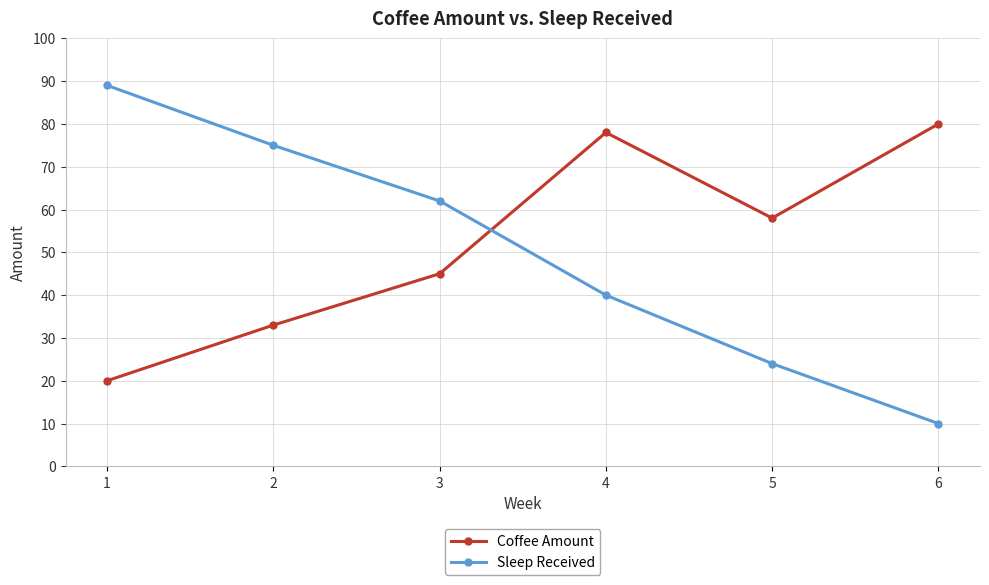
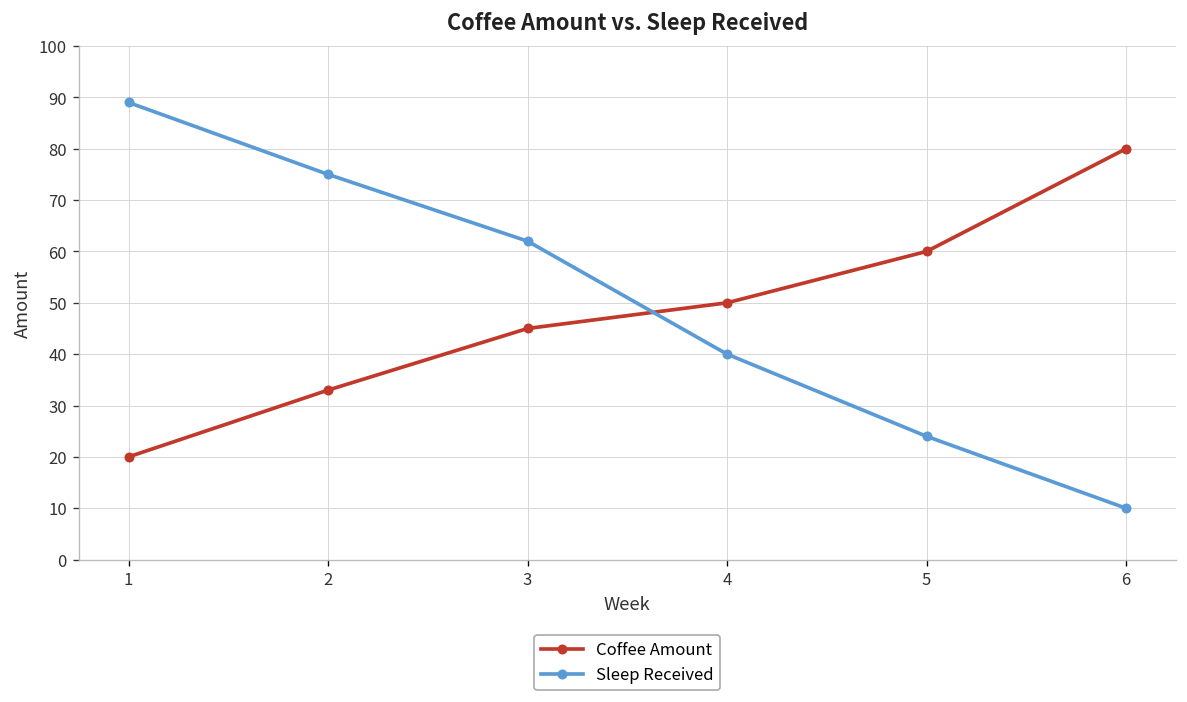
Coffee Amount, 4: 78 -> 50
Coffee Amount, 5: 58 -> 60
